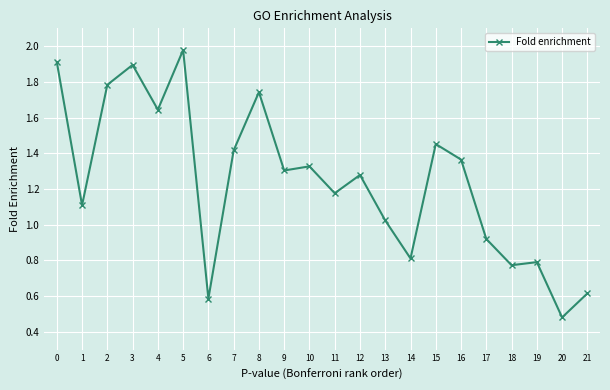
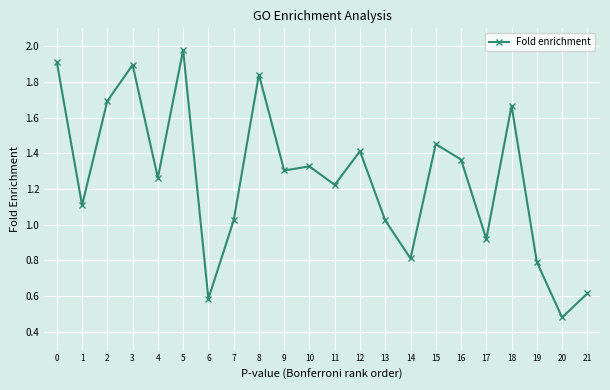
2: 1.78 -> 1.69
4: 1.64 -> 1.26
7: 1.42 -> 1.02
8: 1.74 -> 1.84
11: 1.18 -> 1.22
12: 1.28 -> 1.41
18: 0.77 -> 1.67
